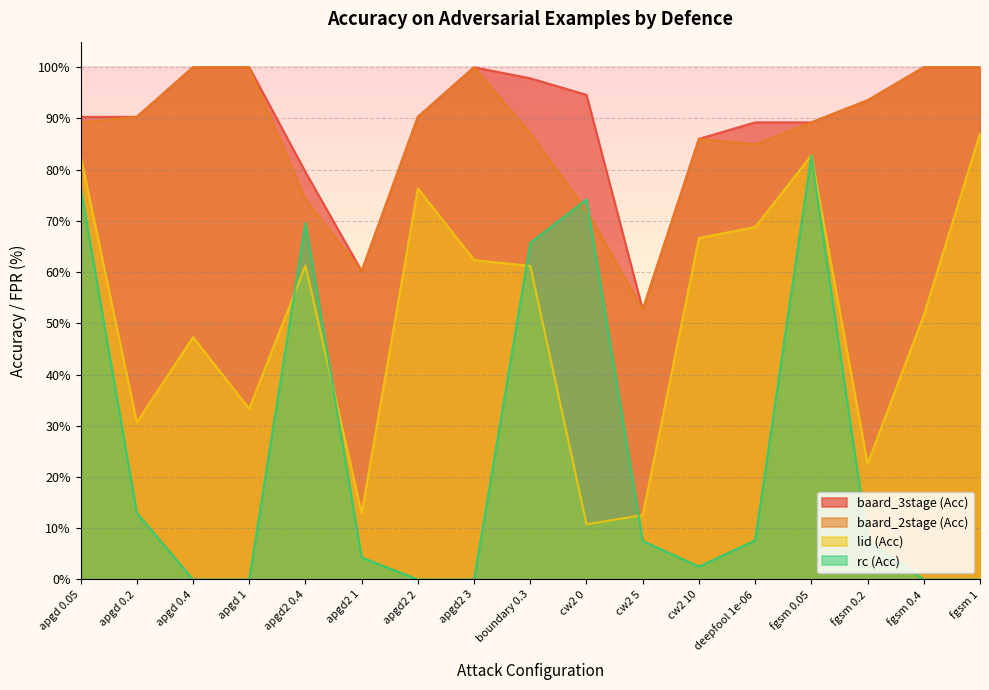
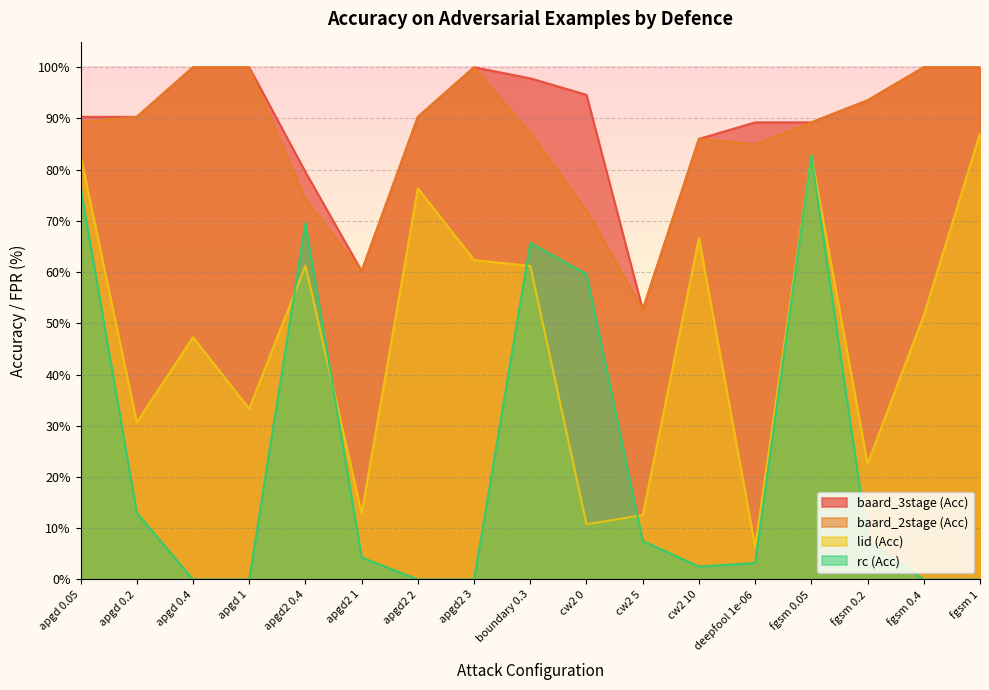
rc (Acc), cw2 0: 74% -> 60%
lid (Acc), deepfool 1e-06: 69% -> 6%
rc (Acc), deepfool 1e-06: 8% -> 3%
